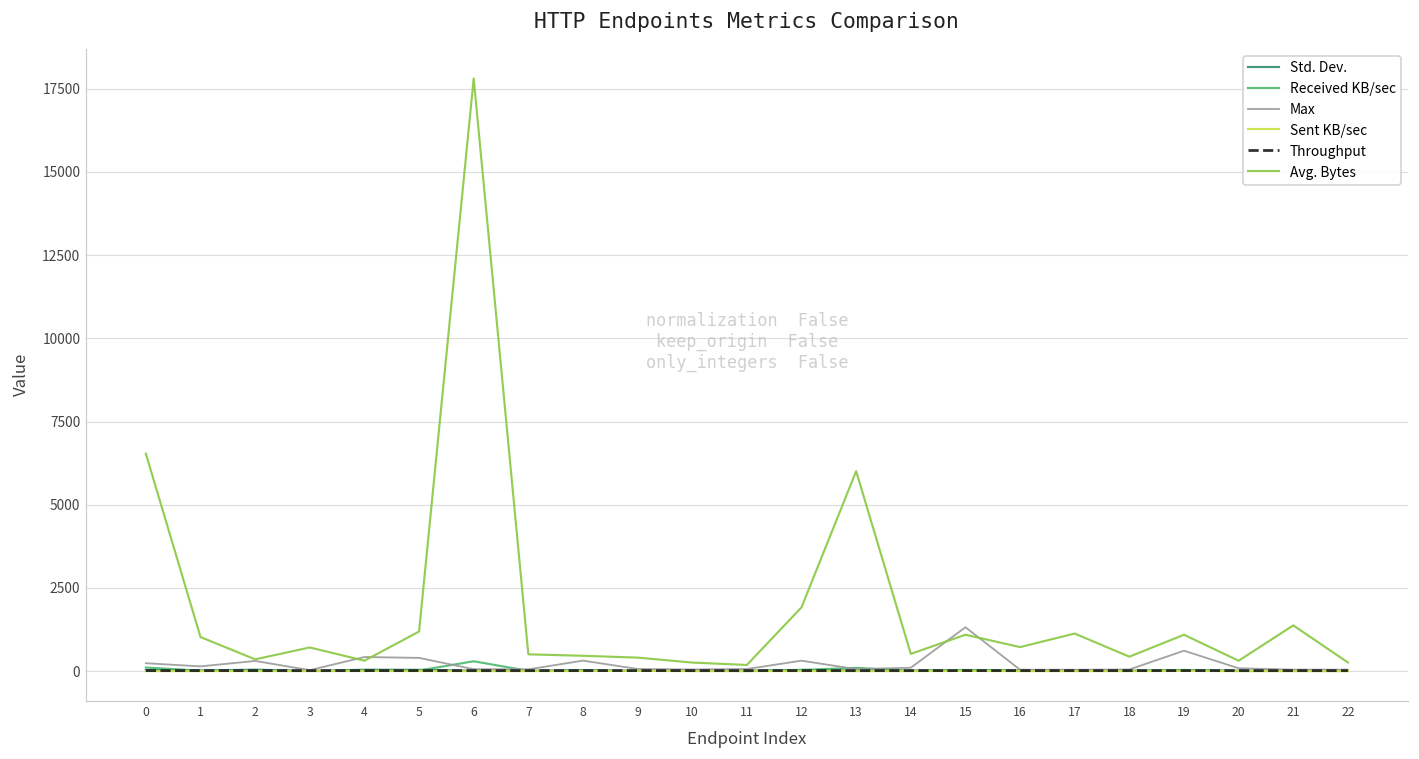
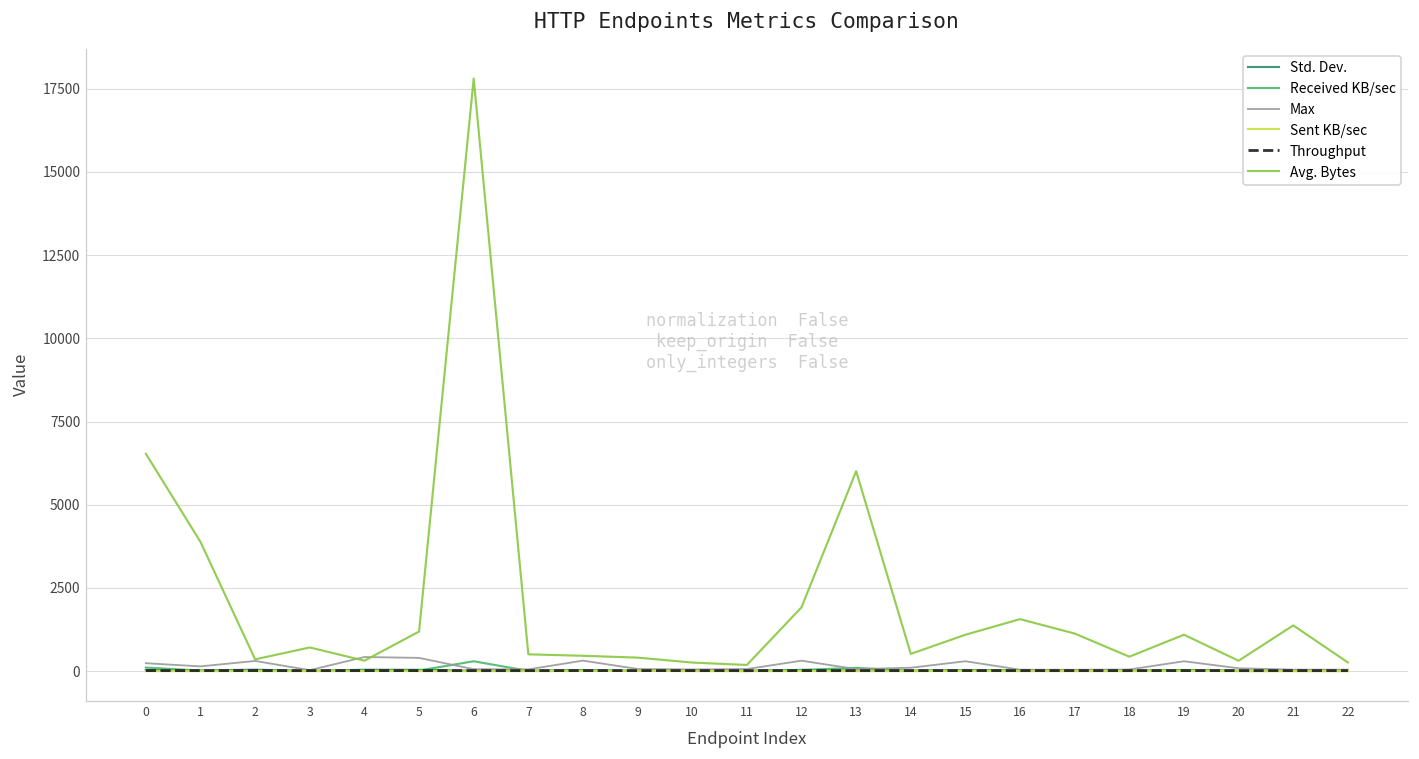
Avg. Bytes, 1: 1000 -> 3900
Max, 15: 1300 -> 300
Avg. Bytes, 16: 700 -> 1600
Max, 19: 600 -> 300
